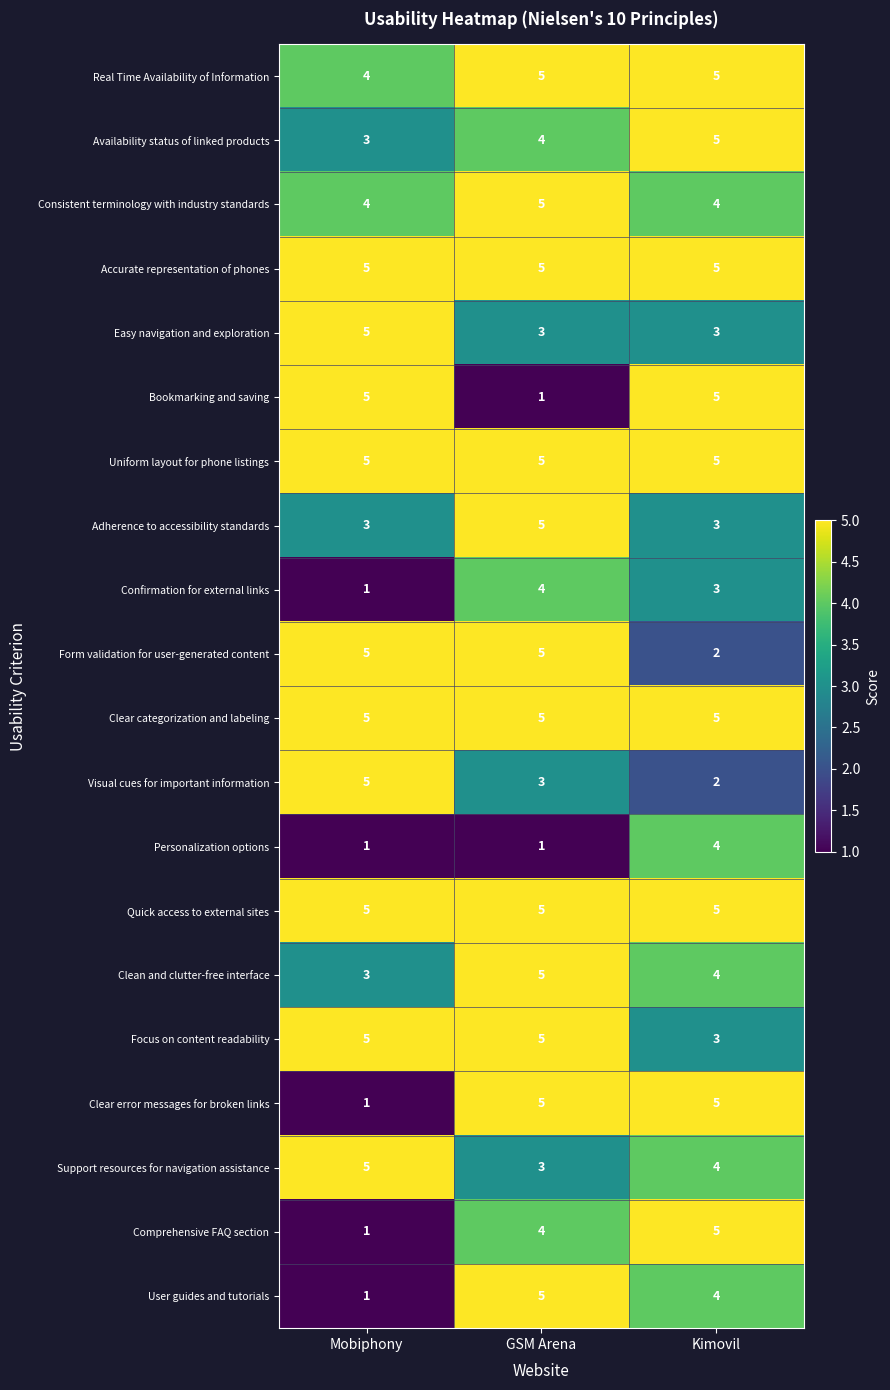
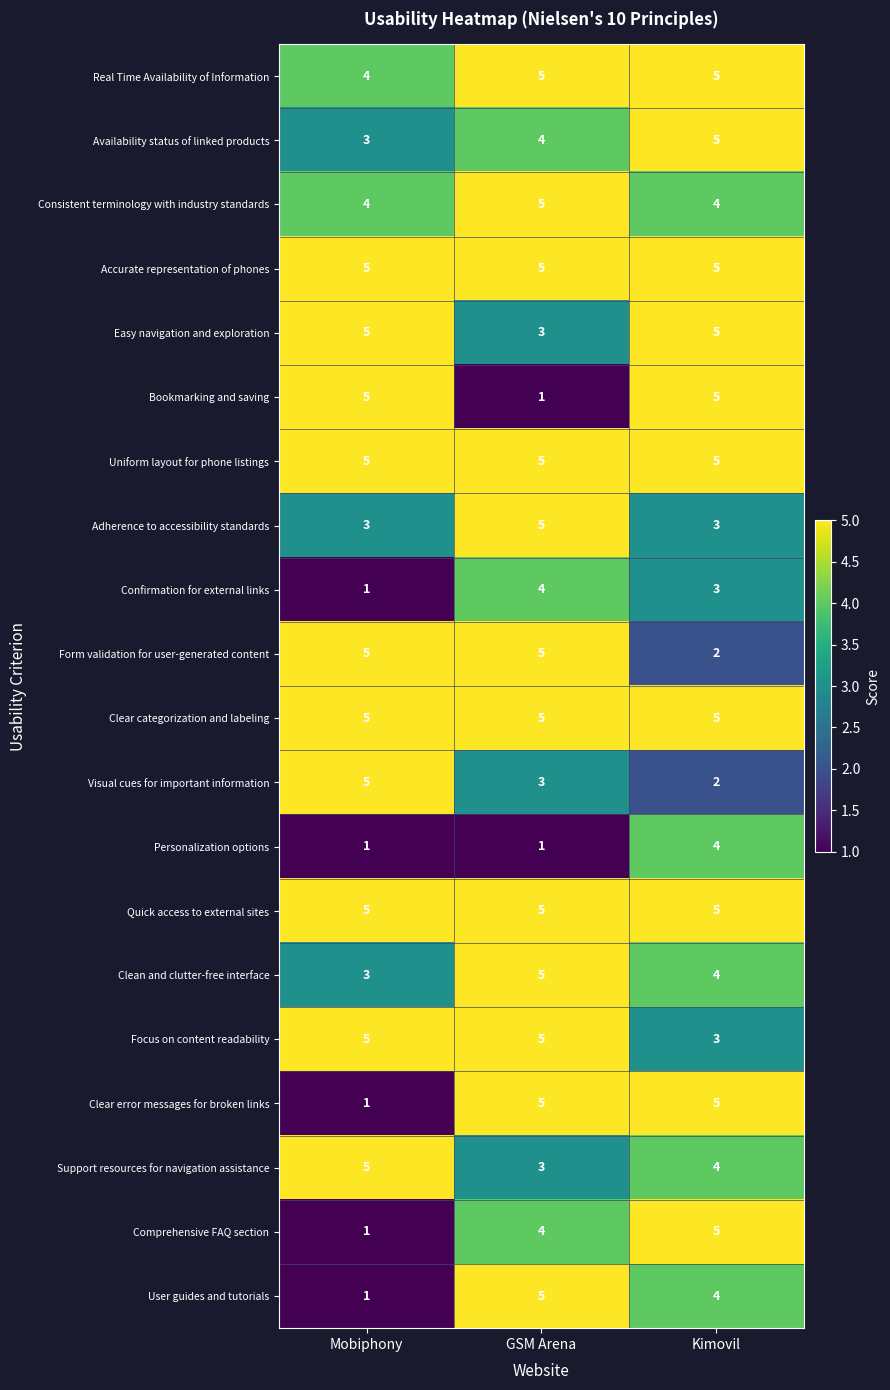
Easy navigation and exploration, Kimovil: 3 -> 5
